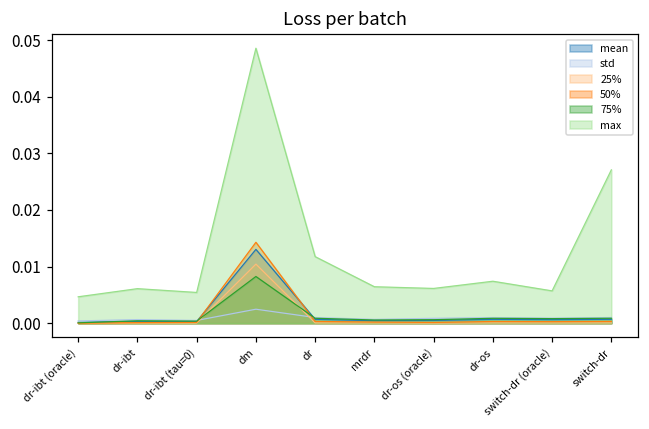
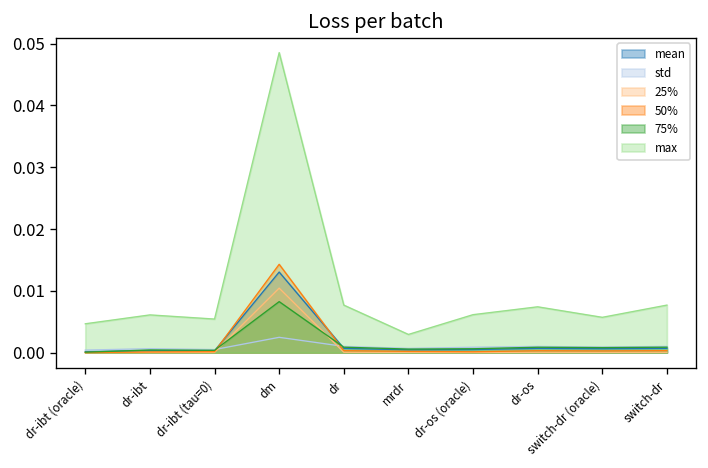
max, dr: 0.012 -> 0.008
max, mrdr: 0.006 -> 0.003
max, switch-dr: 0.027 -> 0.008
